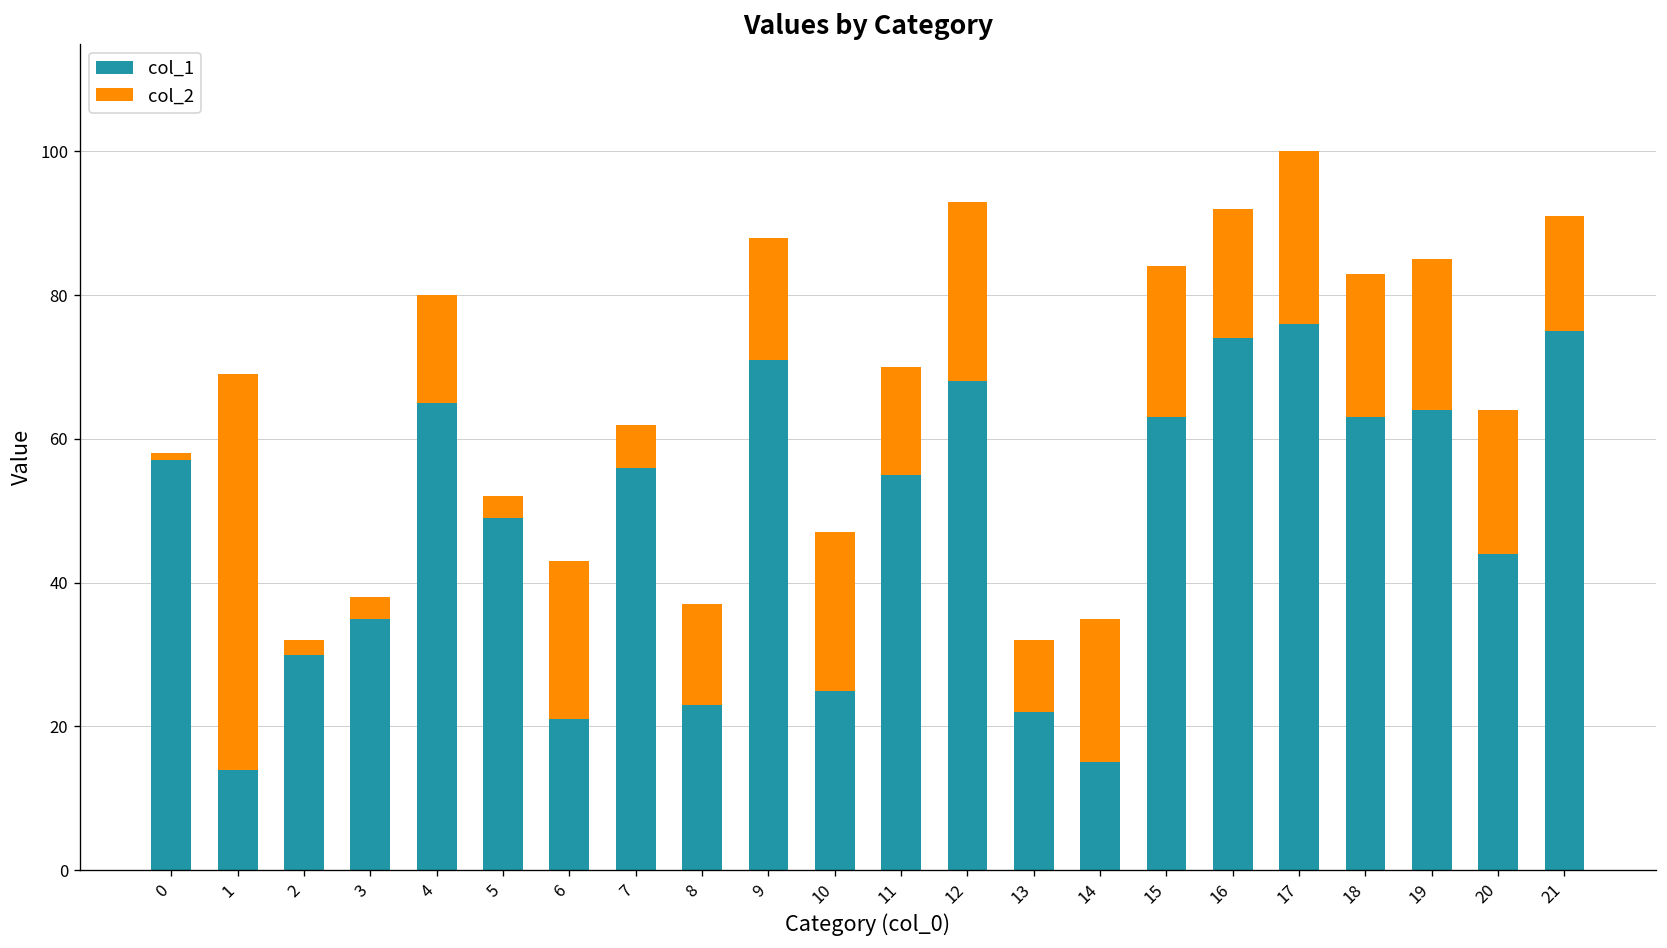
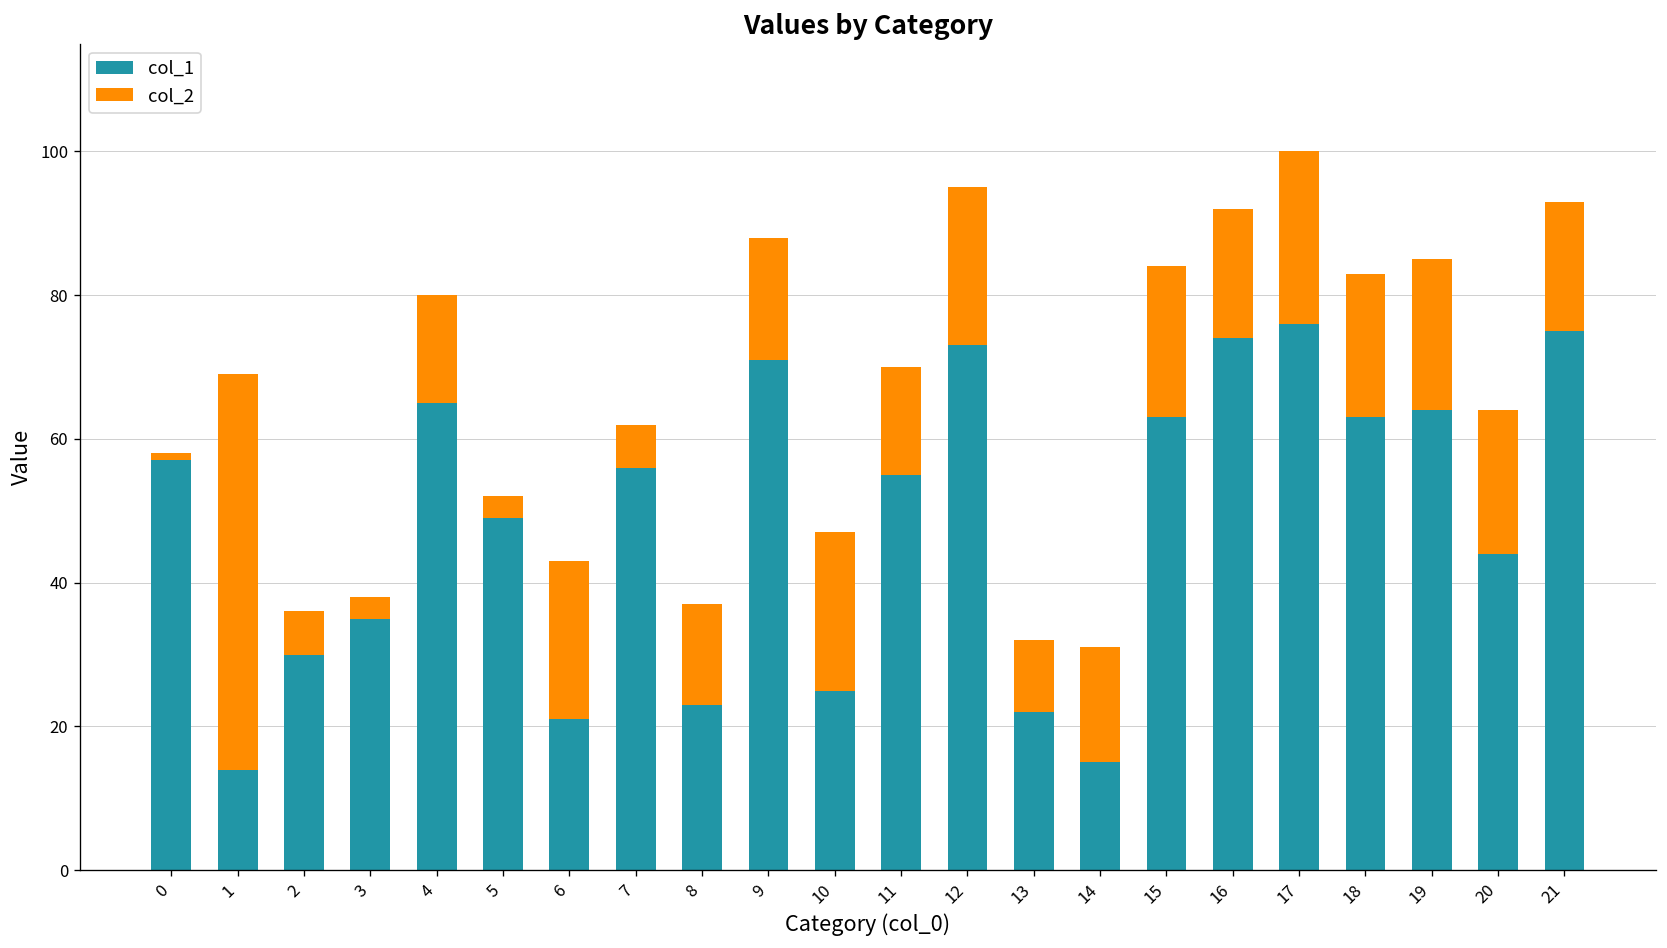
col_2, 2: 2 -> 6
col_1, 12: 68 -> 73
col_2, 12: 25 -> 22
col_2, 14: 20 -> 16
col_2, 21: 16 -> 18
